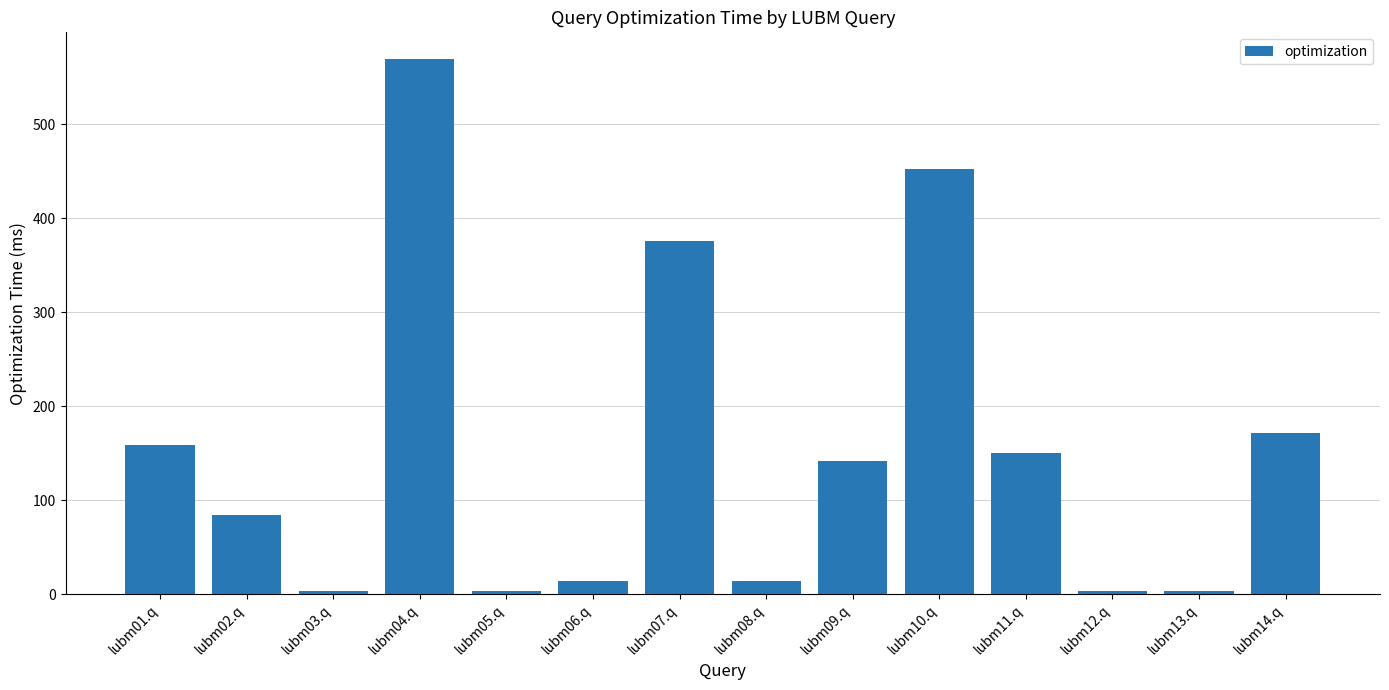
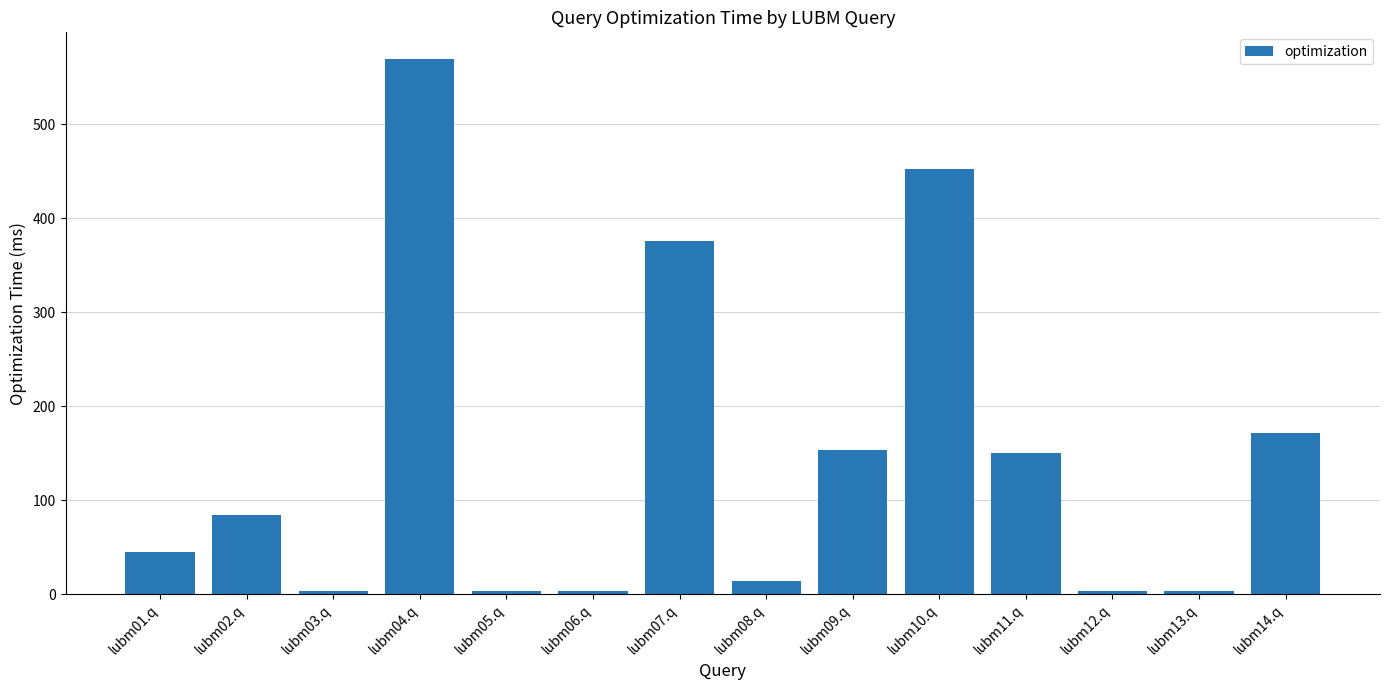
lubm01.q: 160 -> 50
lubm06.q: 10 -> 0
lubm09.q: 140 -> 150
